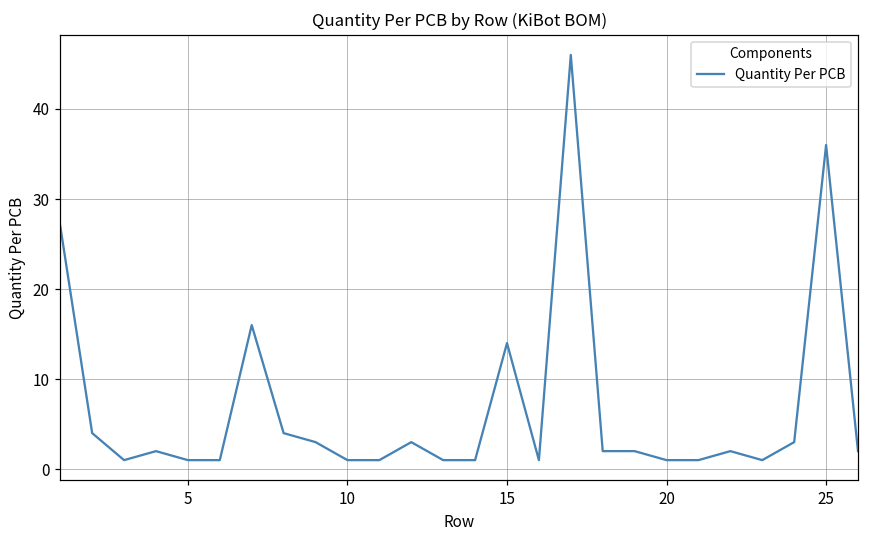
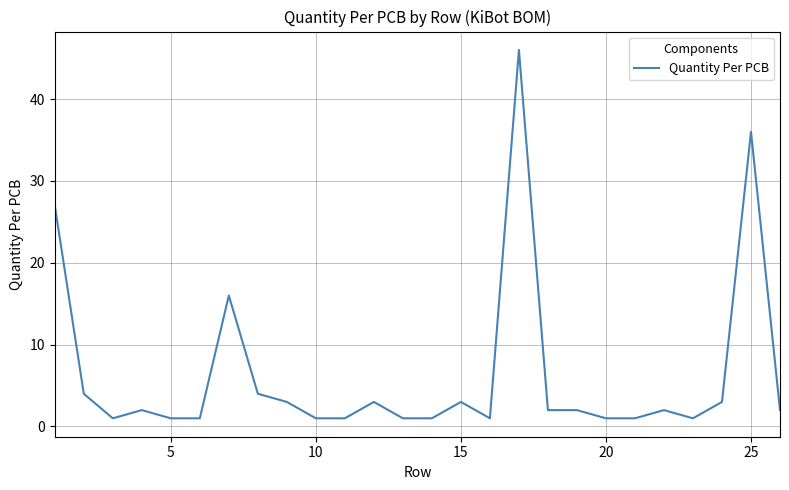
15: 14 -> 3
